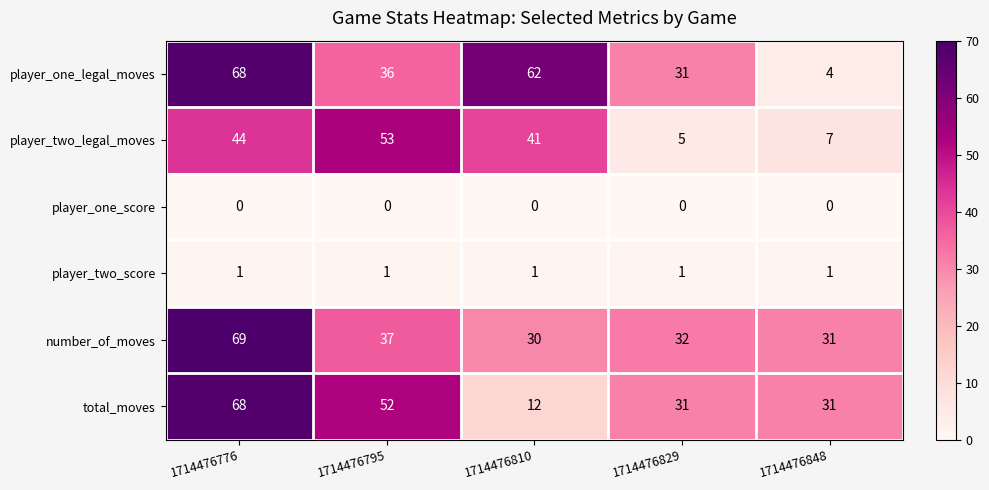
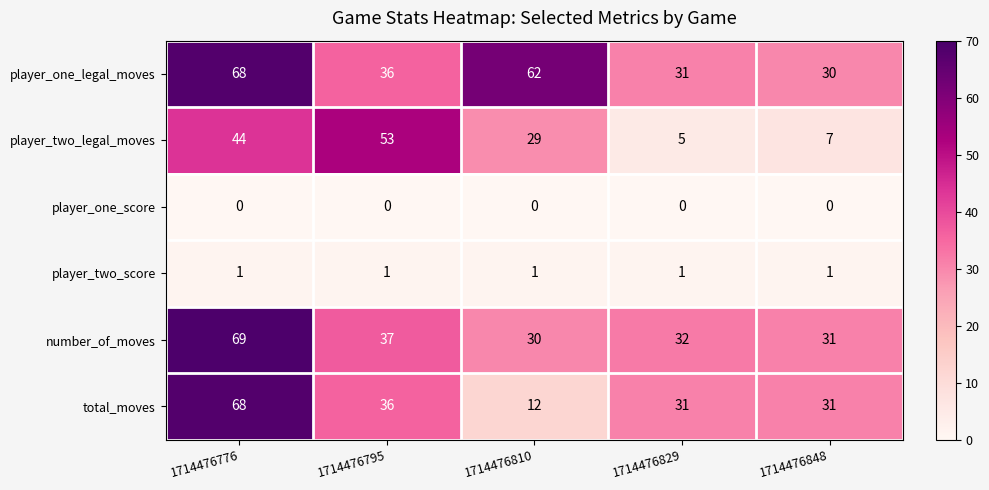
player_one_legal_moves, 1714476848: 4 -> 30
player_two_legal_moves, 1714476810: 41 -> 29
total_moves, 1714476795: 52 -> 36
